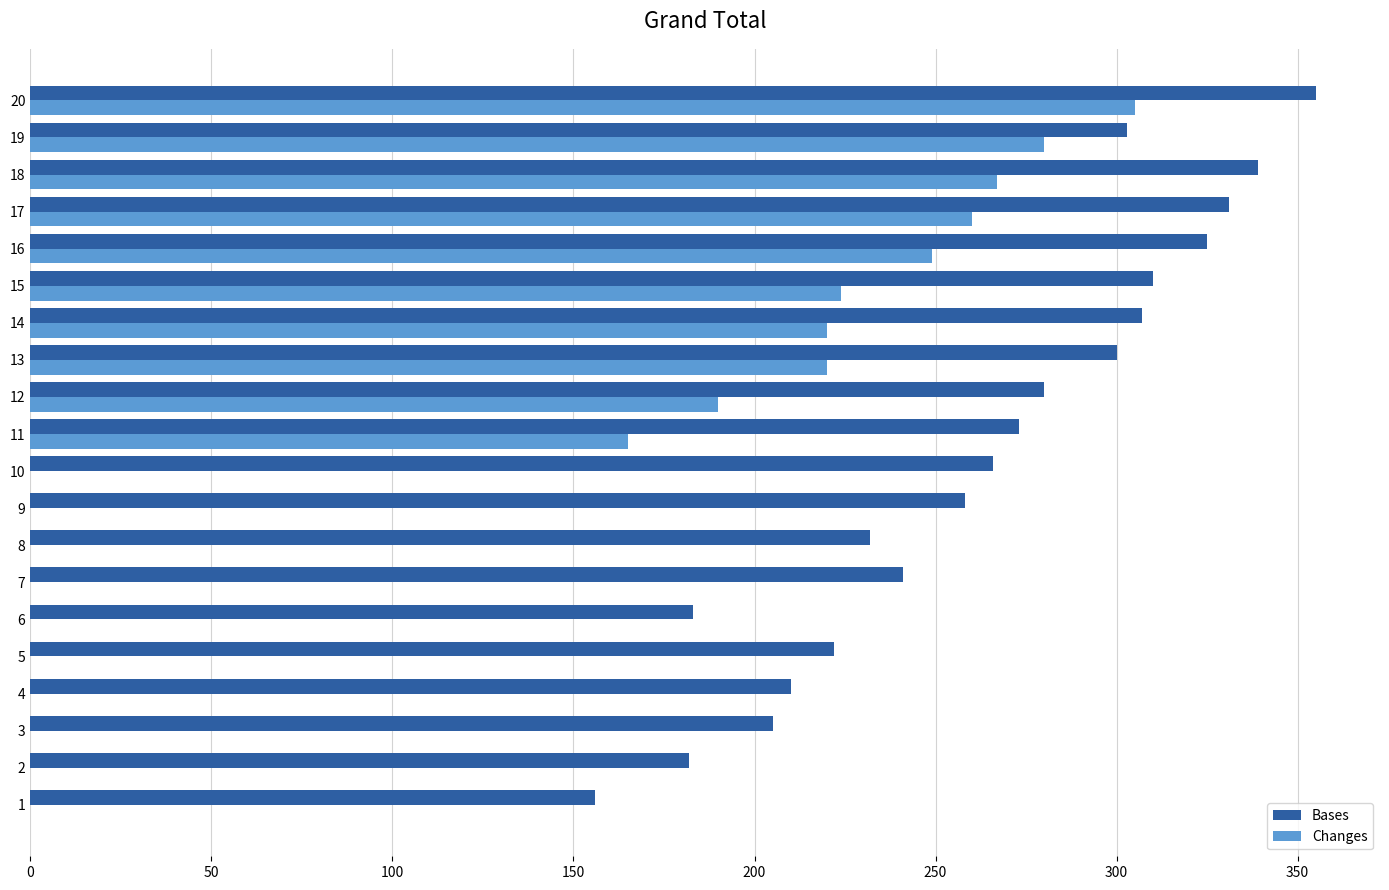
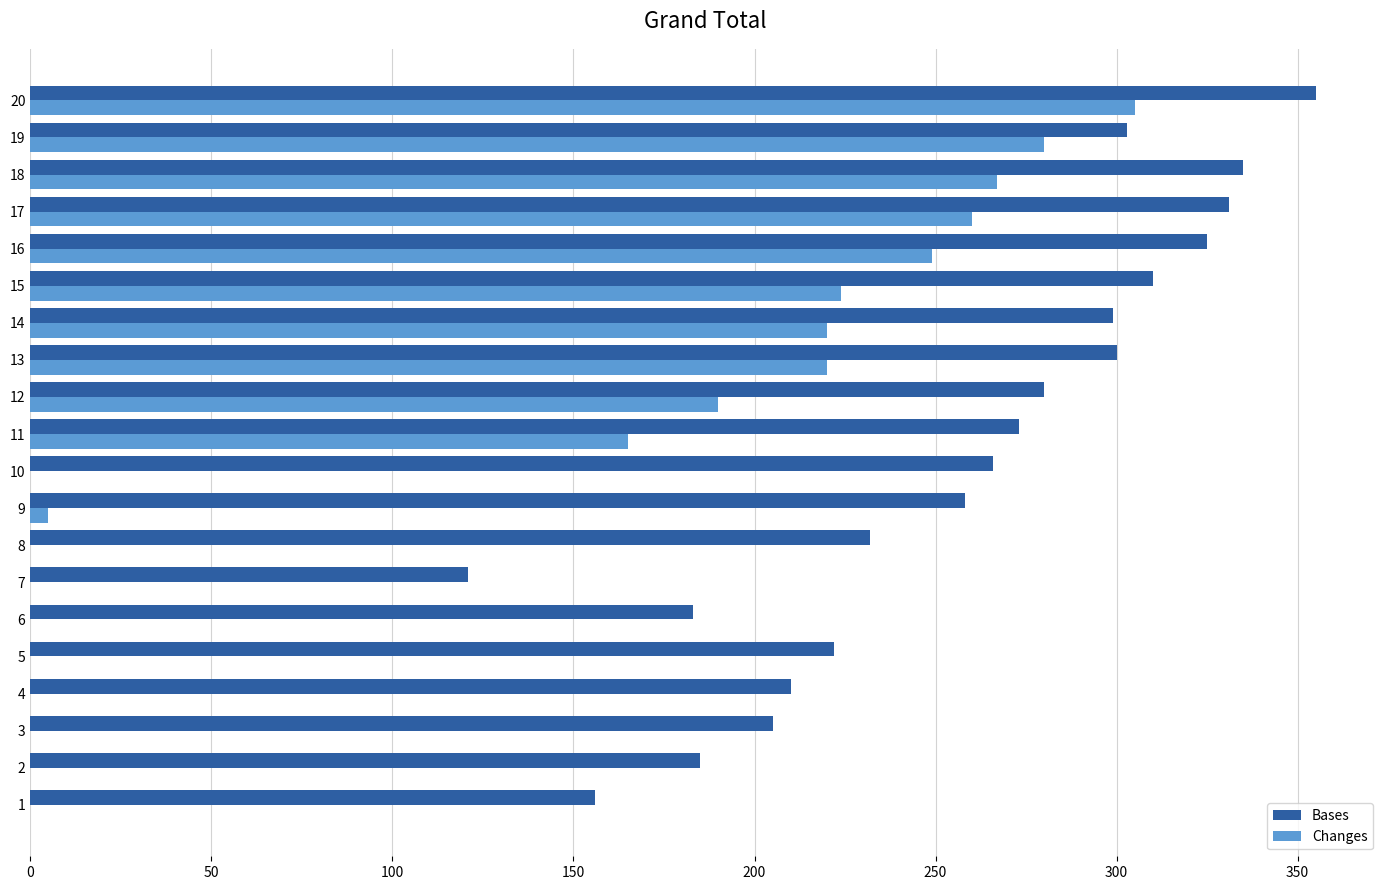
Bases, 18: 339 -> 335
Bases, 14: 307 -> 299
Changes, 9: 0 -> 5
Bases, 7: 241 -> 121
Bases, 2: 182 -> 185
